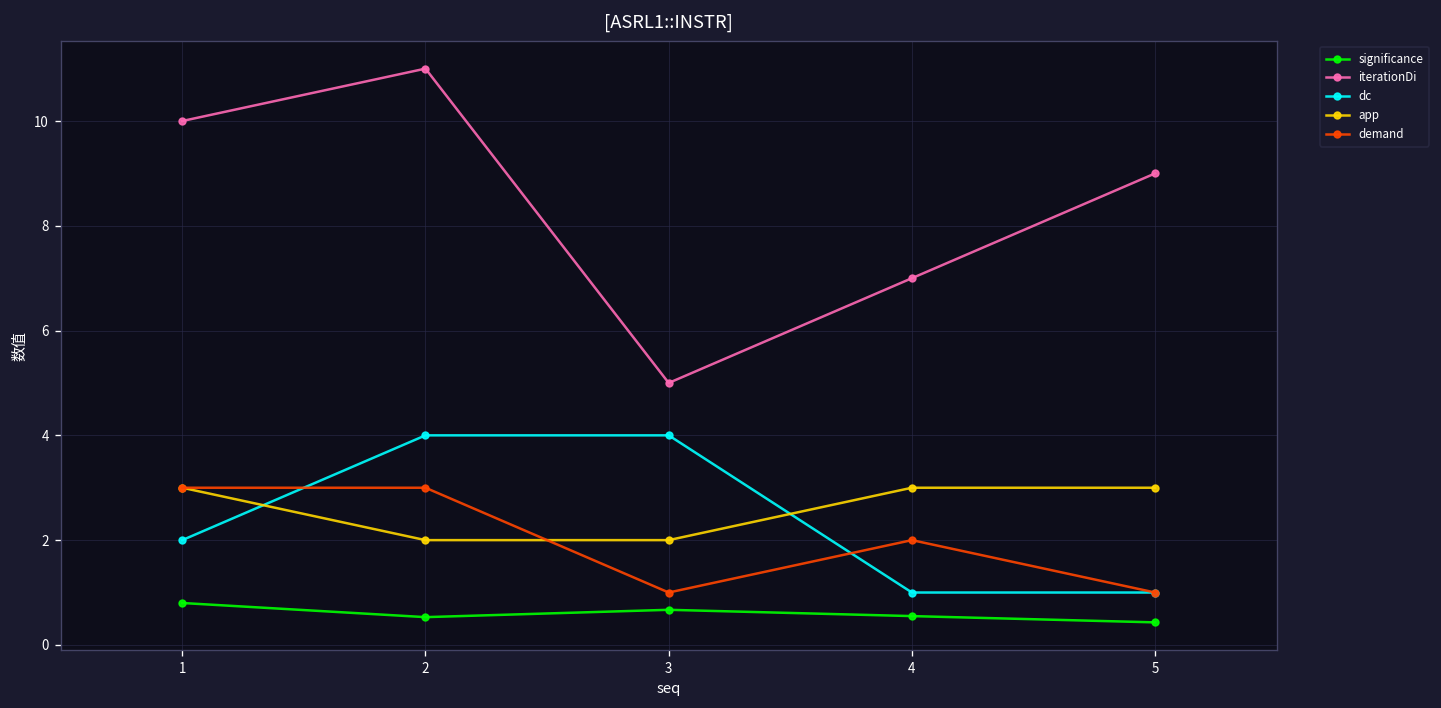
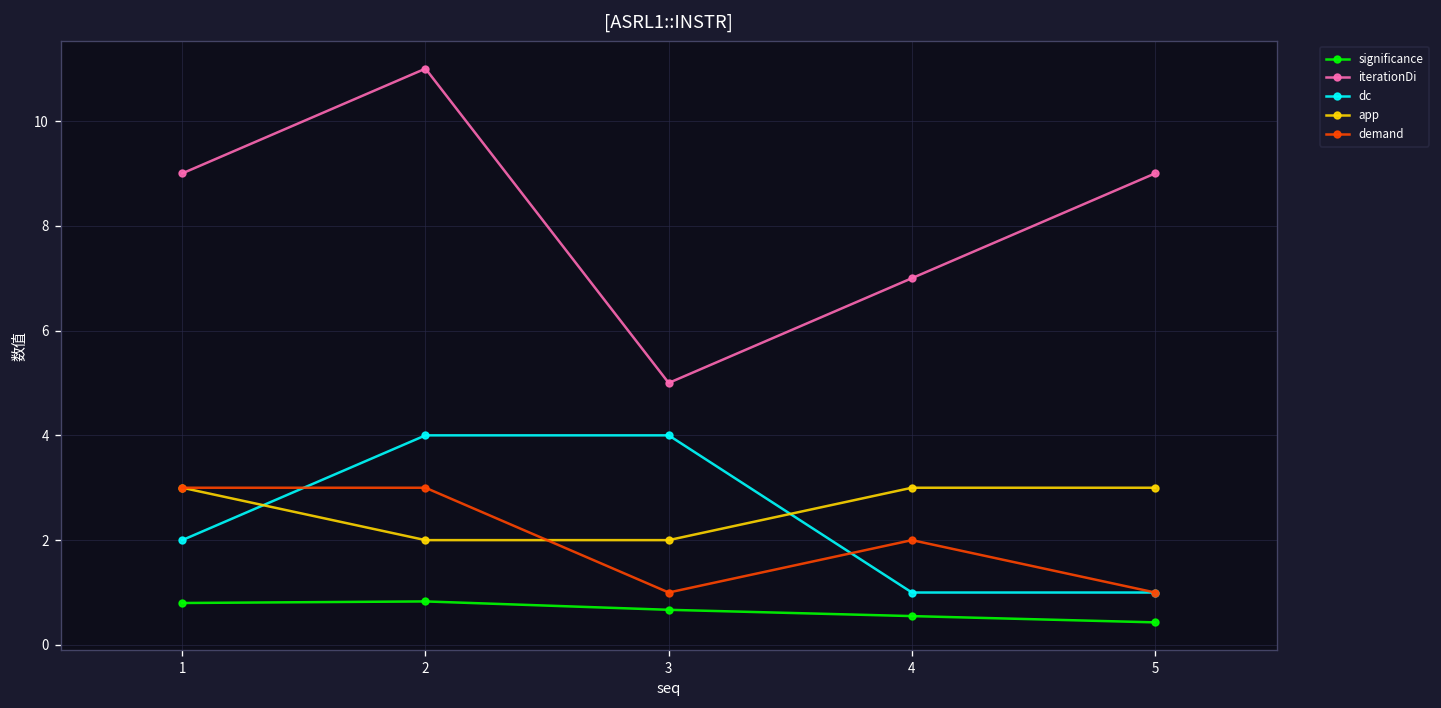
iterationDi, 1: 10 -> 9
significance, 2: 0.5 -> 0.8
